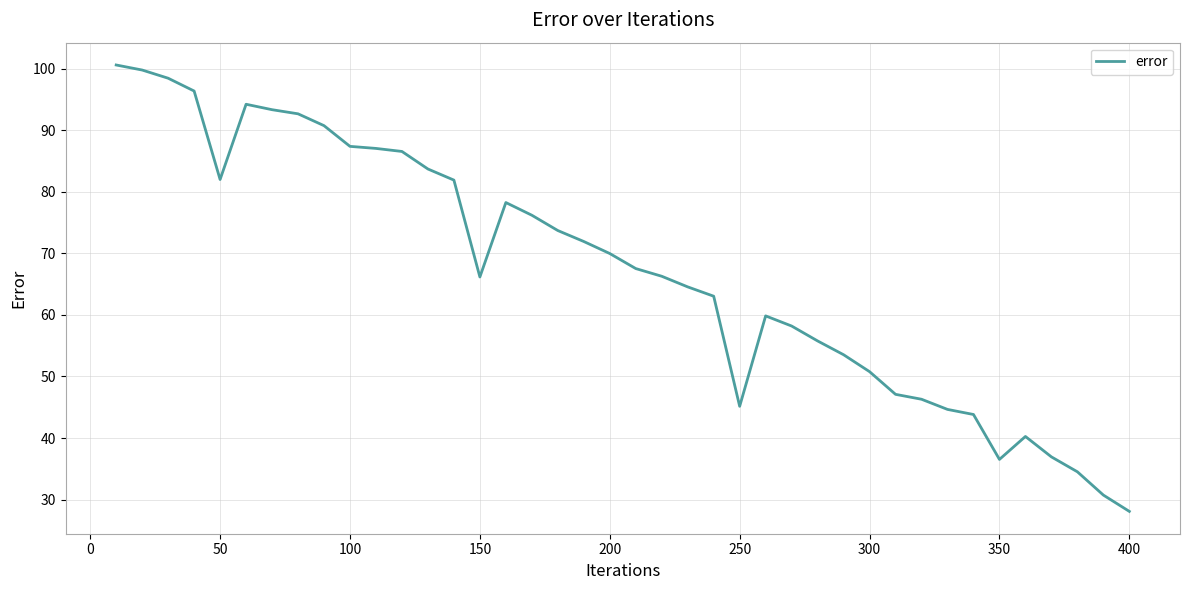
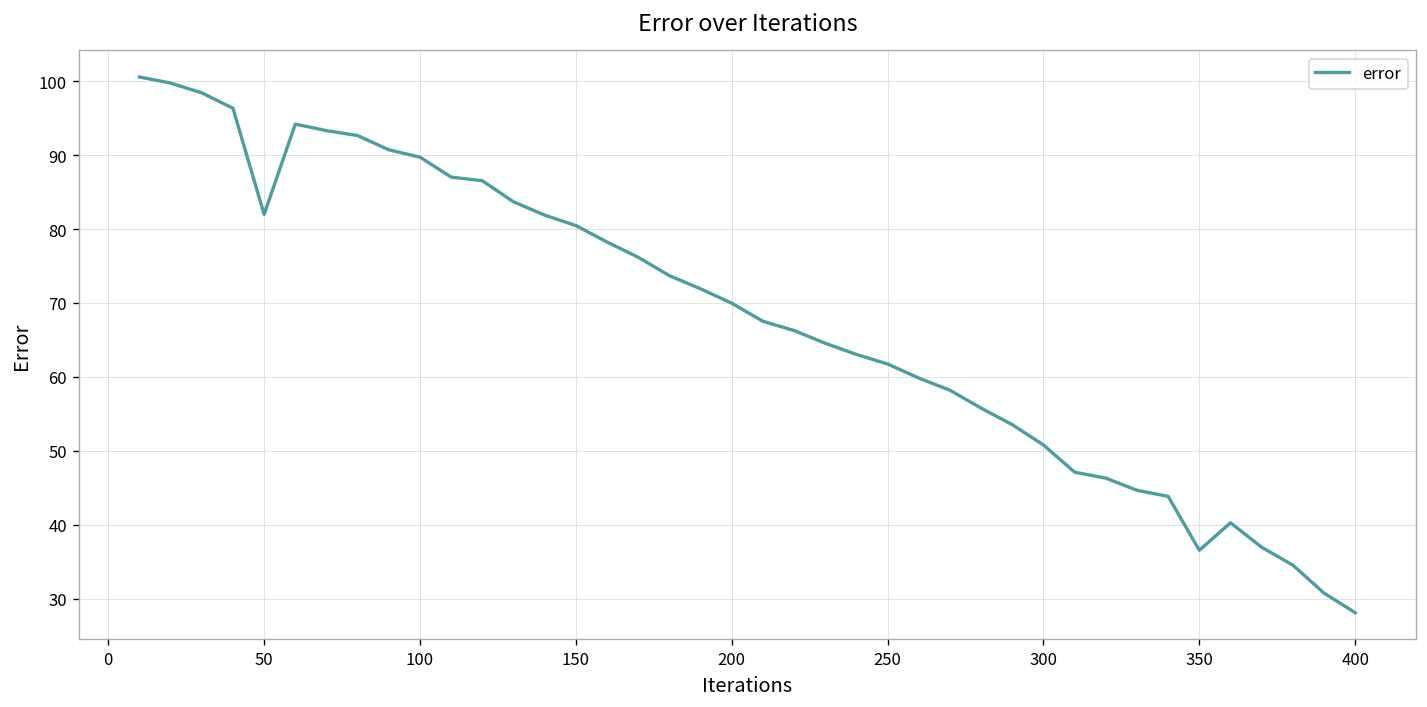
100: 87 -> 90
150: 66 -> 80
250: 45 -> 62
